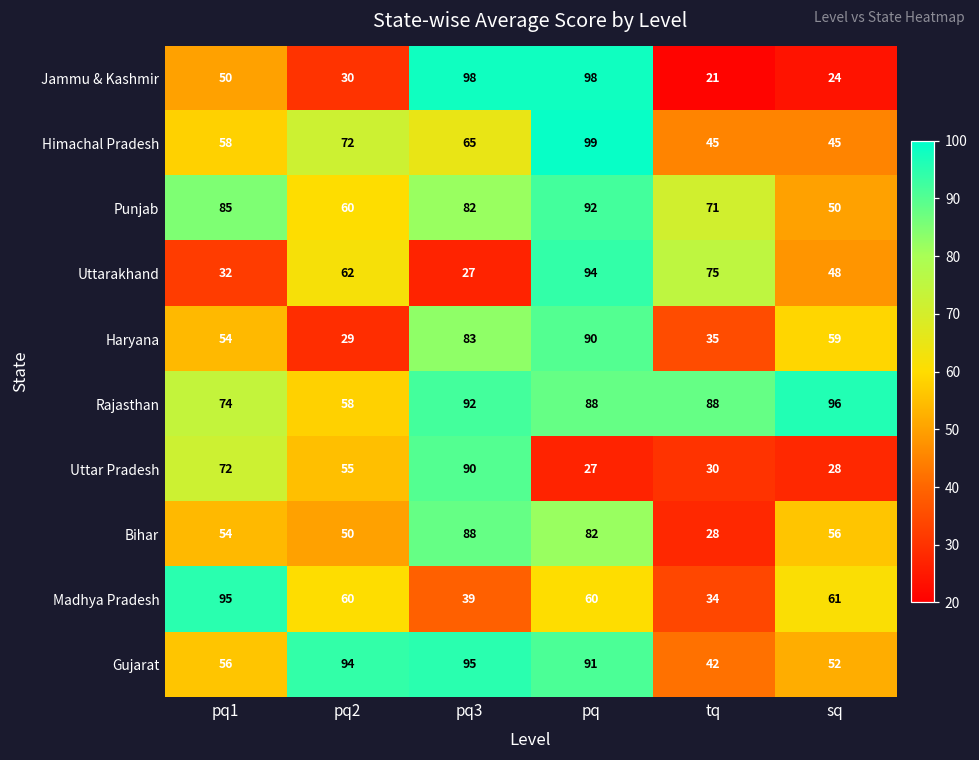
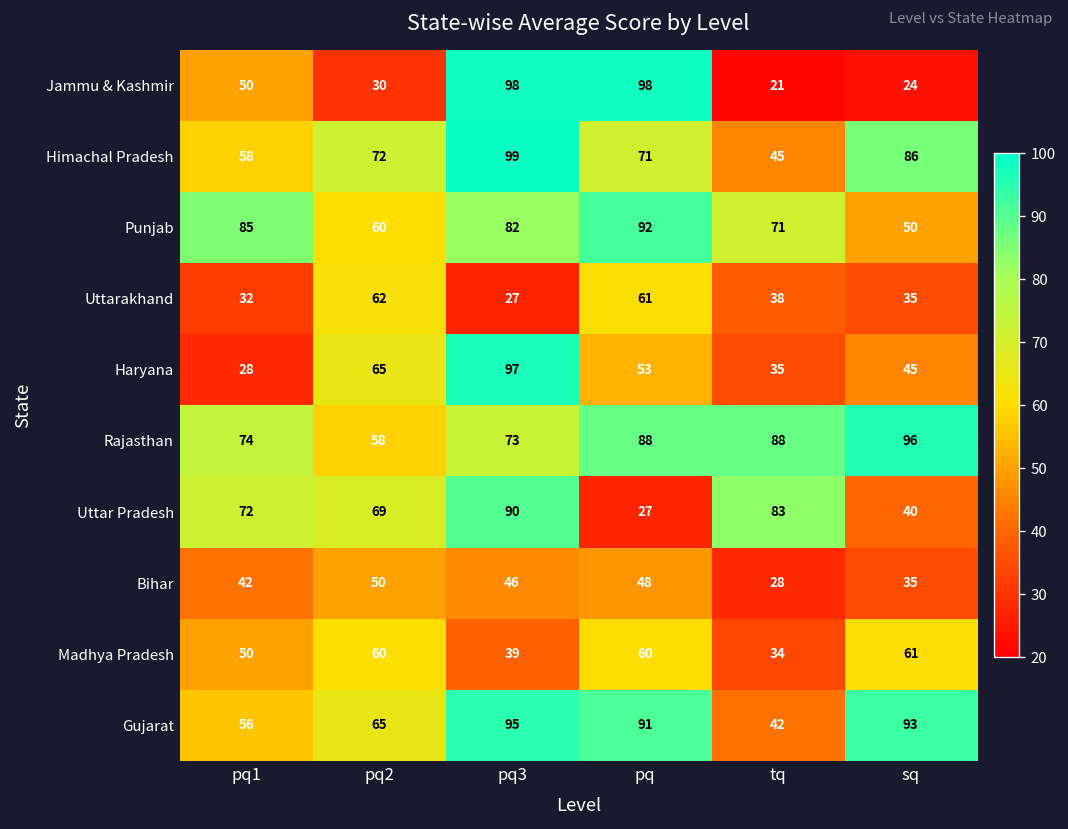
Himachal Pradesh, pq3: 65 -> 99
Himachal Pradesh, pq: 99 -> 71
Himachal Pradesh, sq: 45 -> 86
Uttarakhand, pq: 94 -> 61
Uttarakhand, tq: 75 -> 38
Uttarakhand, sq: 48 -> 35
Haryana, pq1: 54 -> 28
Haryana, pq2: 29 -> 65
Haryana, pq3: 83 -> 97
Haryana, pq: 90 -> 53
Haryana, sq: 59 -> 45
Rajasthan, pq3: 92 -> 73
Uttar Pradesh, pq2: 55 -> 69
Uttar Pradesh, tq: 30 -> 83
Uttar Pradesh, sq: 28 -> 40
Bihar, pq1: 54 -> 42
Bihar, pq3: 88 -> 46
Bihar, pq: 82 -> 48
Bihar, sq: 56 -> 35
Madhya Pradesh, pq1: 95 -> 50
Gujarat, pq2: 94 -> 65
Gujarat, sq: 52 -> 93
